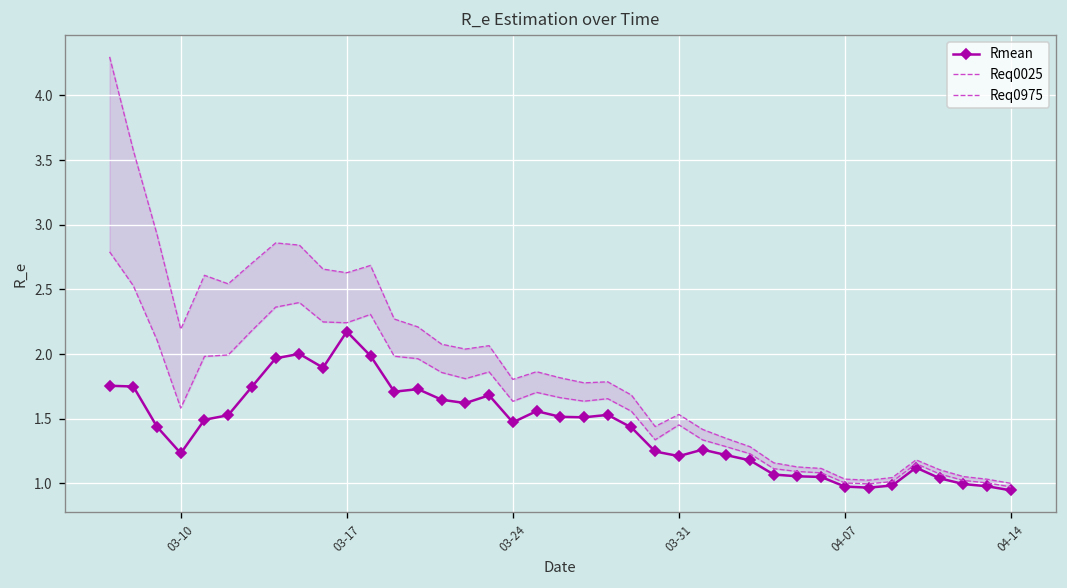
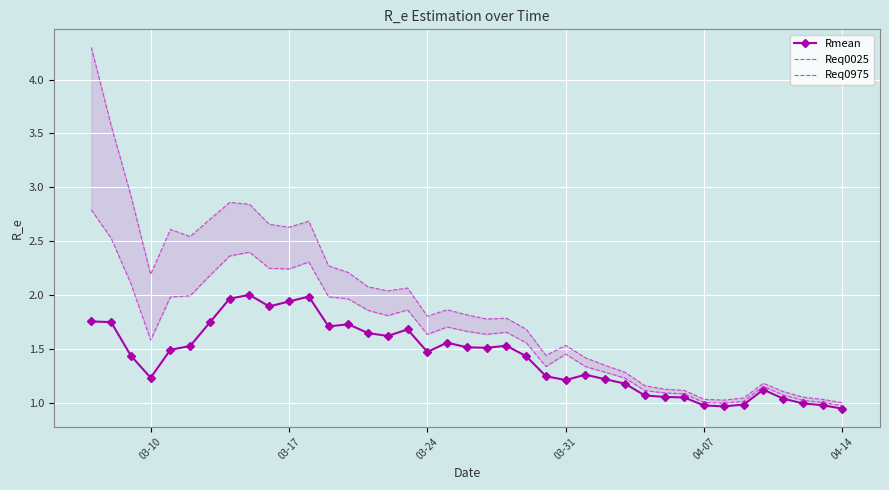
Rmean, 03-17: 2.17 -> 1.94
